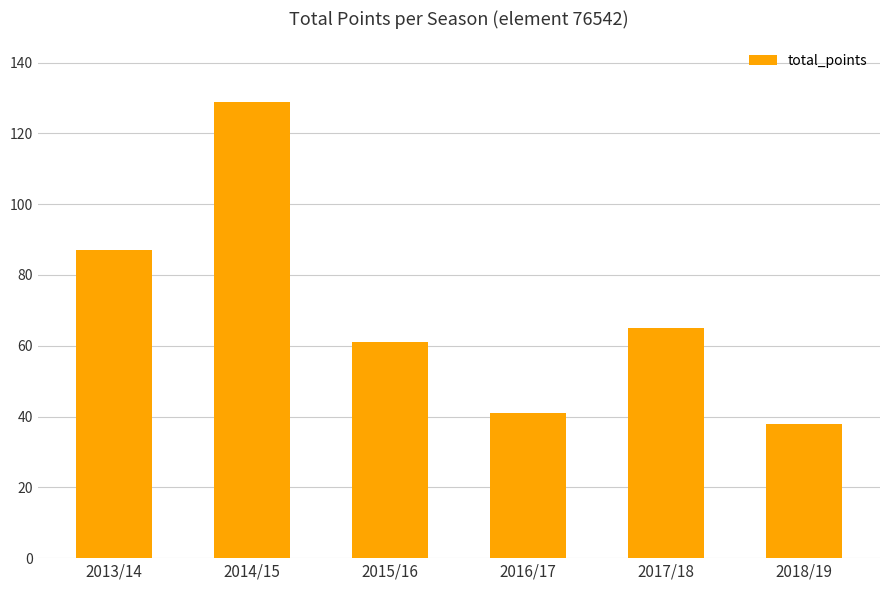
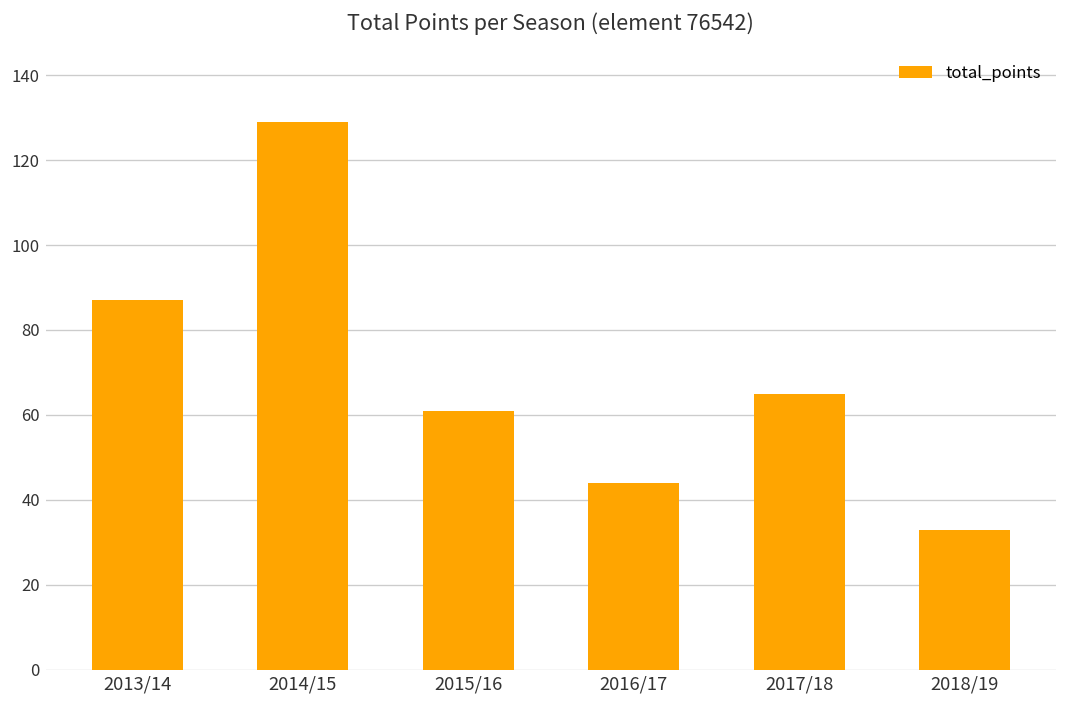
2016/17: 41 -> 44
2018/19: 38 -> 33
